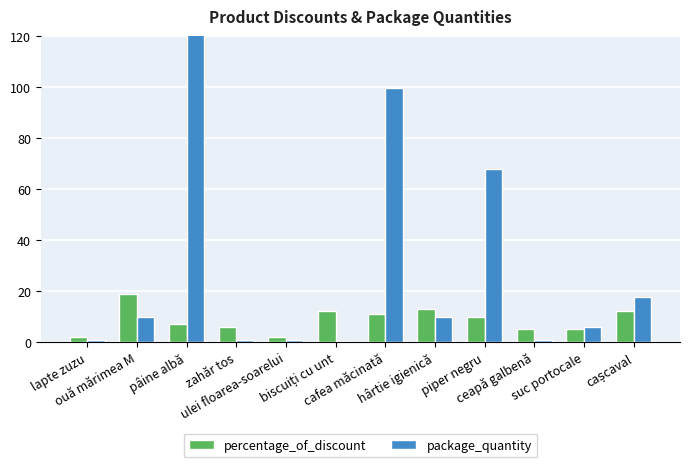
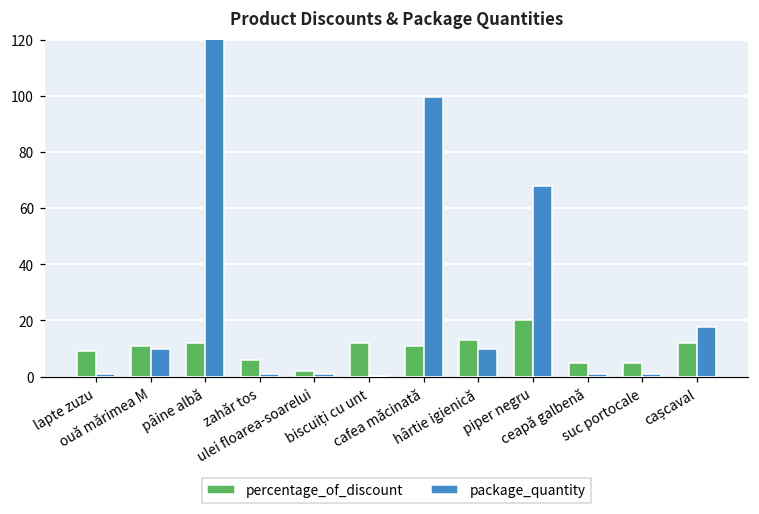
percentage_of_discount, lapte zuzu: 2 -> 9
percentage_of_discount, ouă mărimea M: 19 -> 11
percentage_of_discount, pâine albă: 7 -> 12
percentage_of_discount, piper negru: 10 -> 20
package_quantity, suc portocale: 6 -> 1
